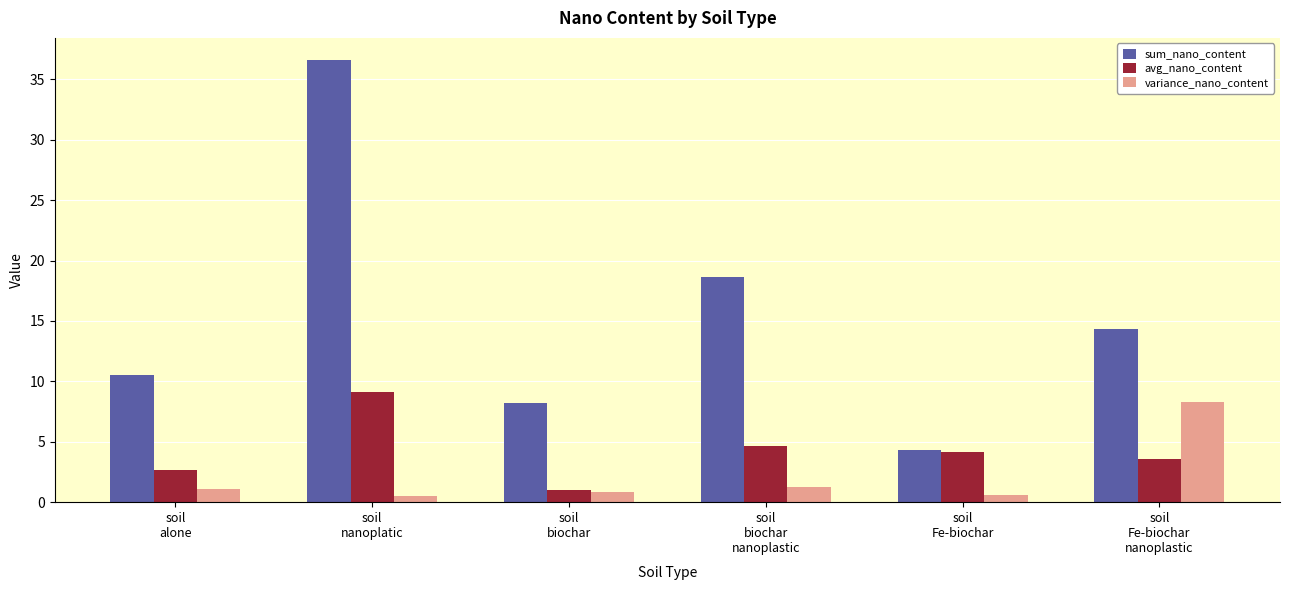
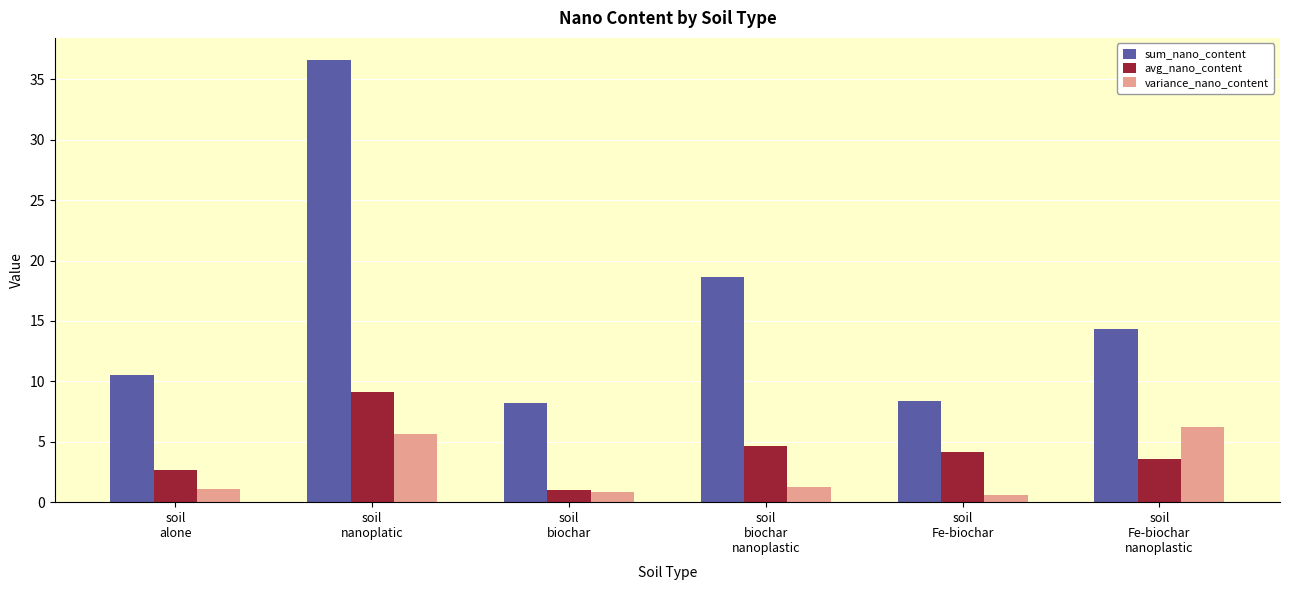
variance_nano_content, soil nanoplatic: 0.5 -> 5.7
sum_nano_content, soil Fe-biochar: 4.4 -> 8.4
variance_nano_content, soil Fe-biochar nanoplastic: 8.3 -> 6.2
